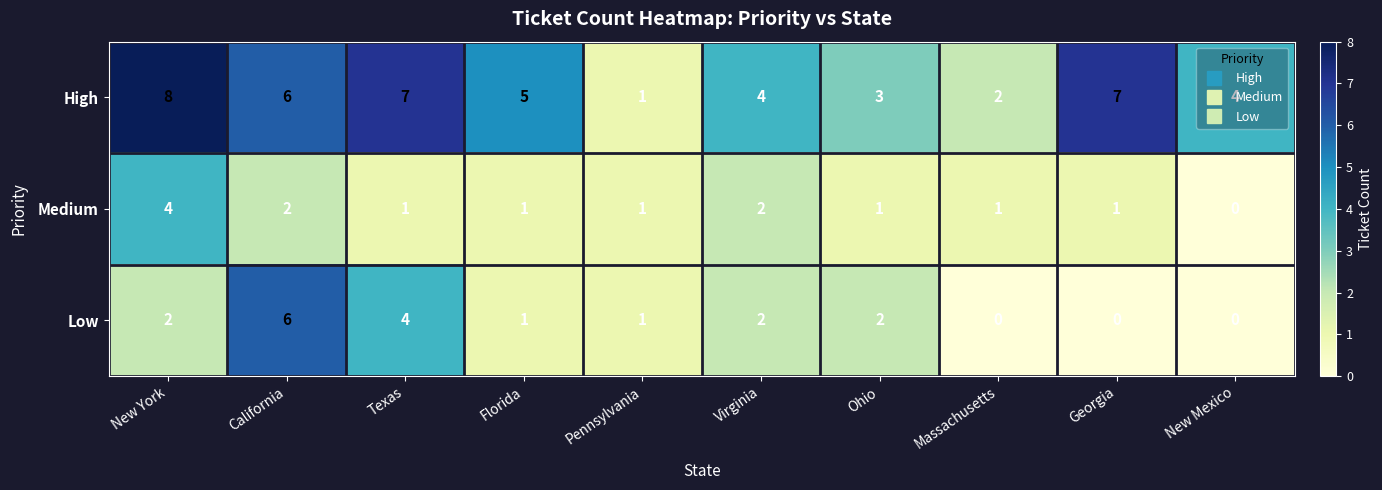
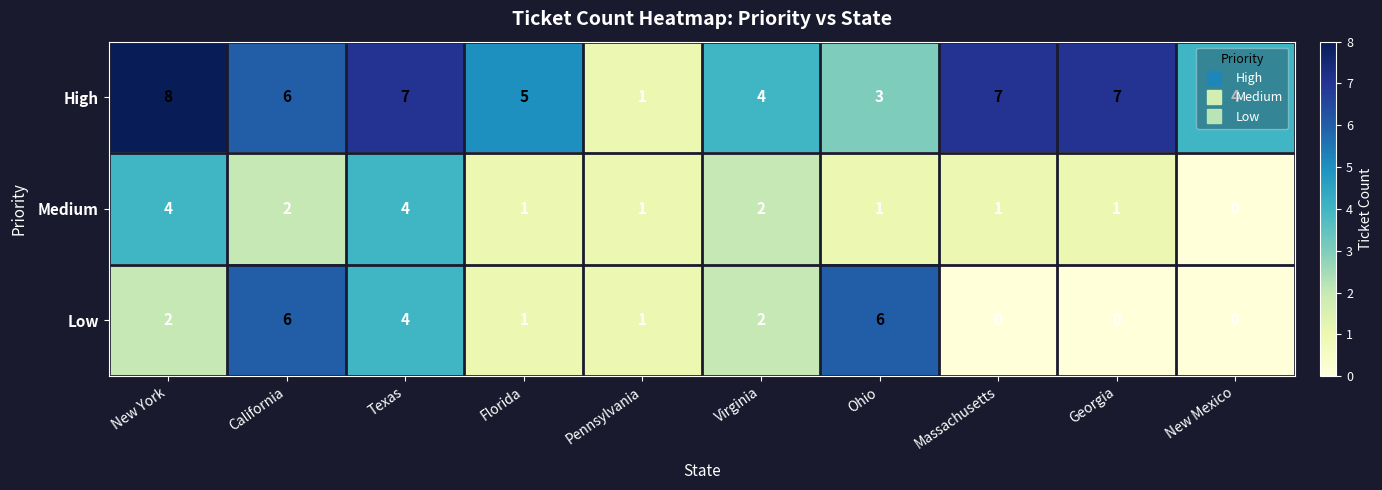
High, Massachusetts: 2 -> 7
Medium, Texas: 1 -> 4
Low, Ohio: 2 -> 6
